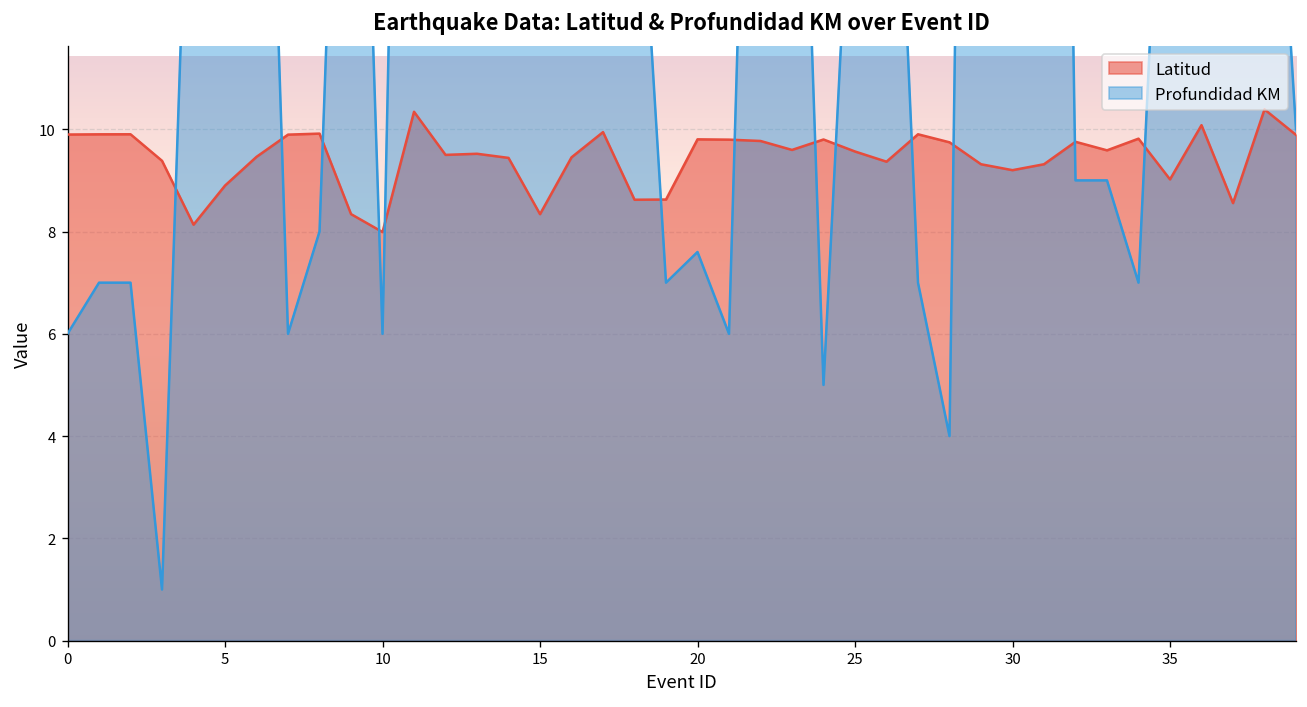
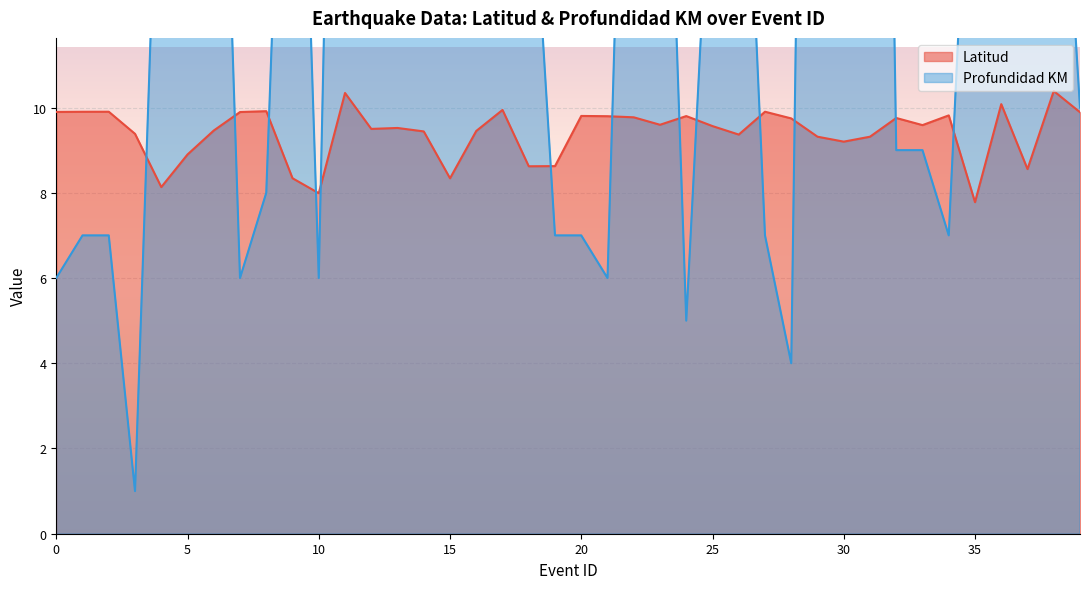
Profundidad KM, 20: 7.6 -> 7.0
Latitud, 35: 9.0 -> 7.8
